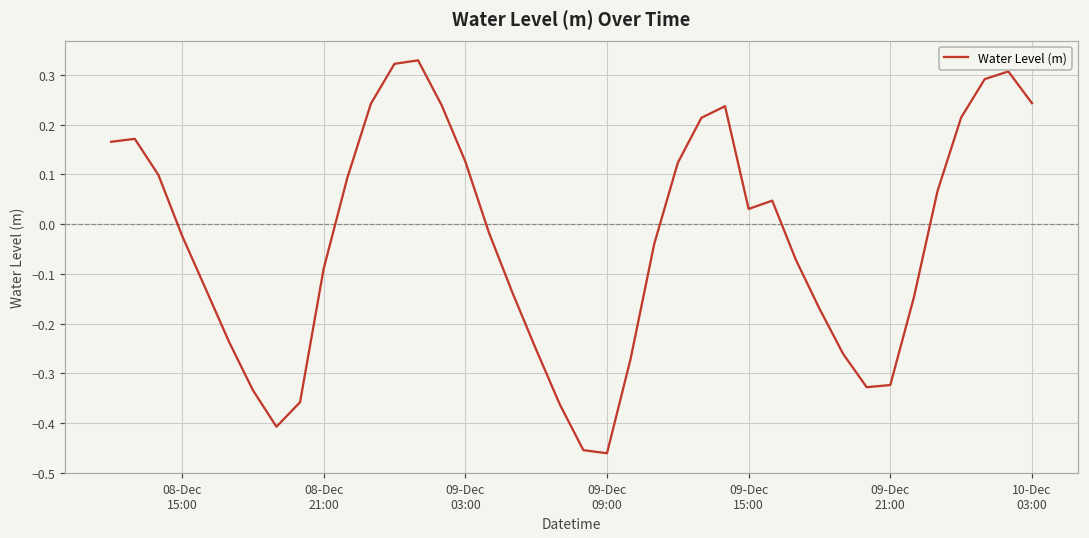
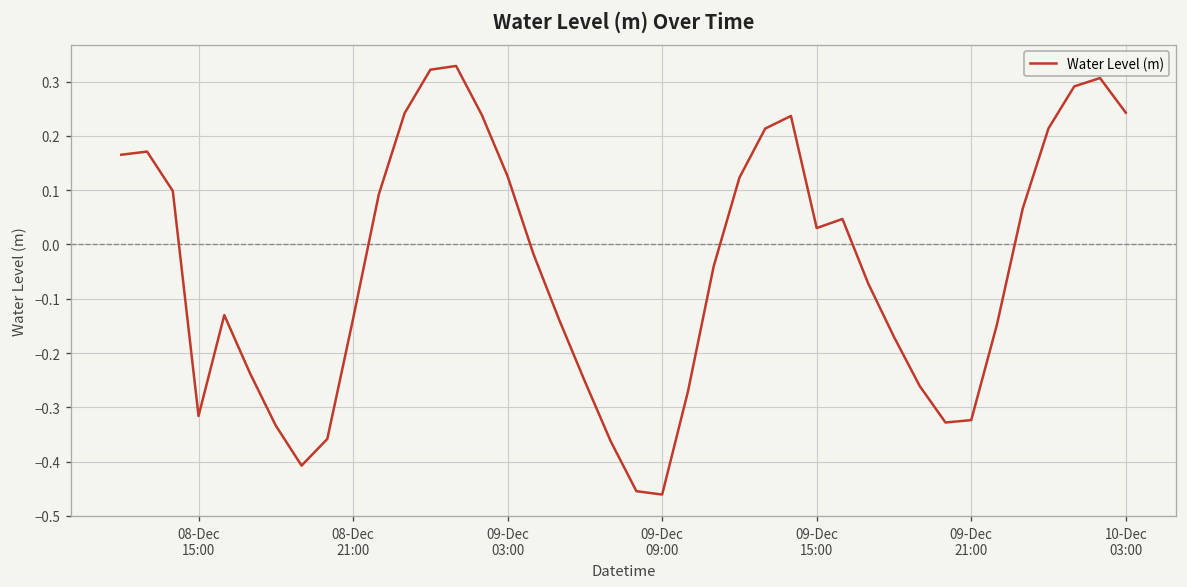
08-Dec 15:00: -0.02 -> -0.32
08-Dec 21:00: -0.09 -> -0.14
